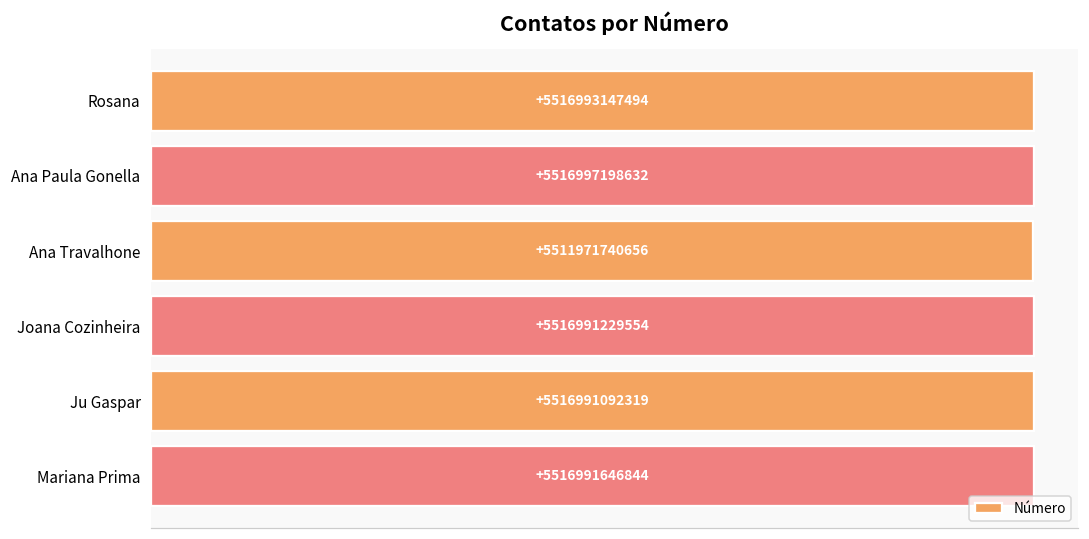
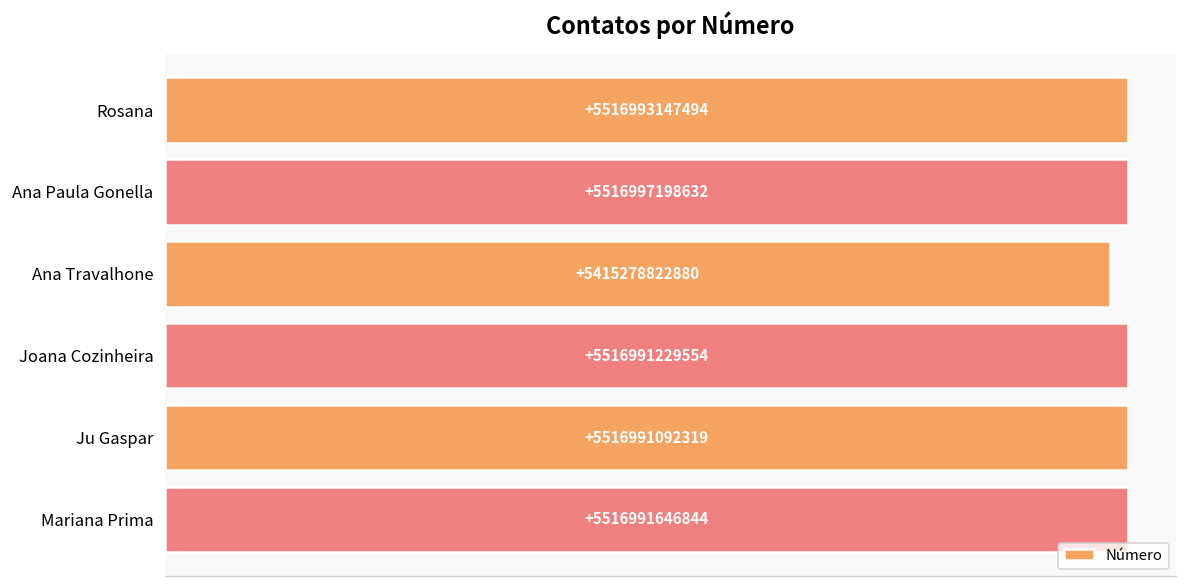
Ana Travalhone: +5511971740656 -> +5415278822880
